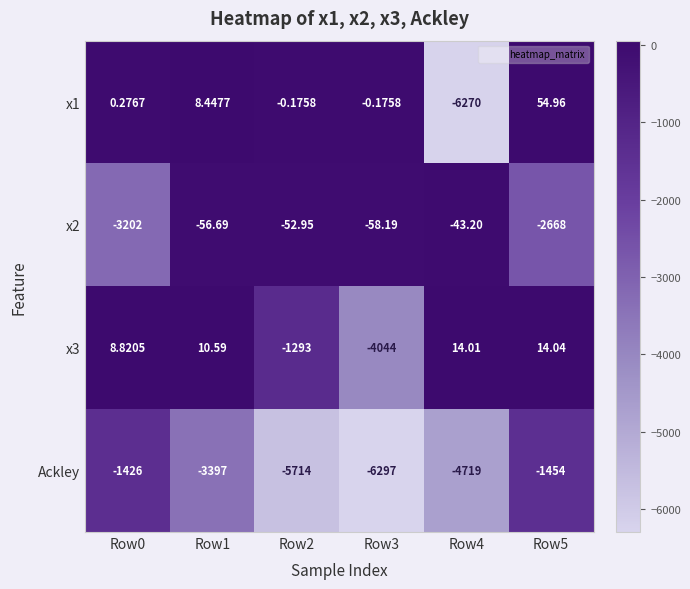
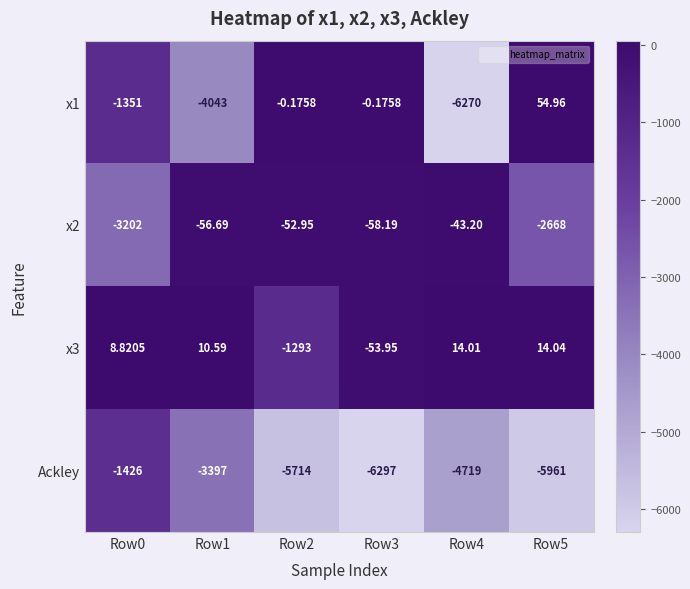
x1, Row0: 0.2767 -> -1351
x1, Row1: 8.4477 -> -4043
x3, Row3: -4044 -> -53.95
Ackley, Row5: -1454 -> -5961
